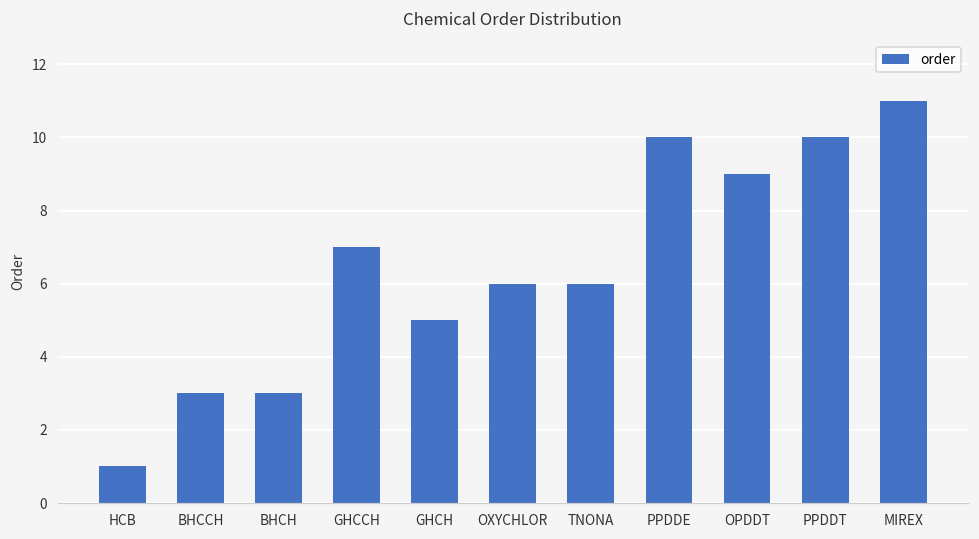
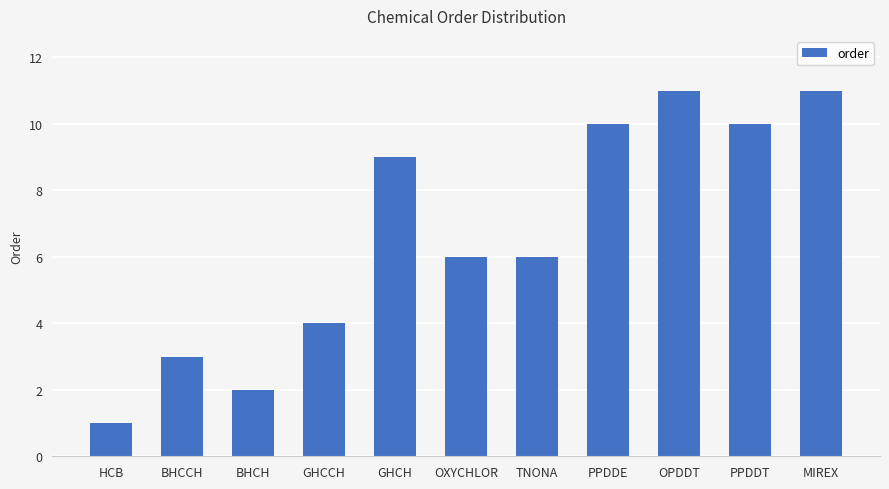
BHCH: 3 -> 2
GHCCH: 7 -> 4
GHCH: 5 -> 9
OPDDT: 9 -> 11
